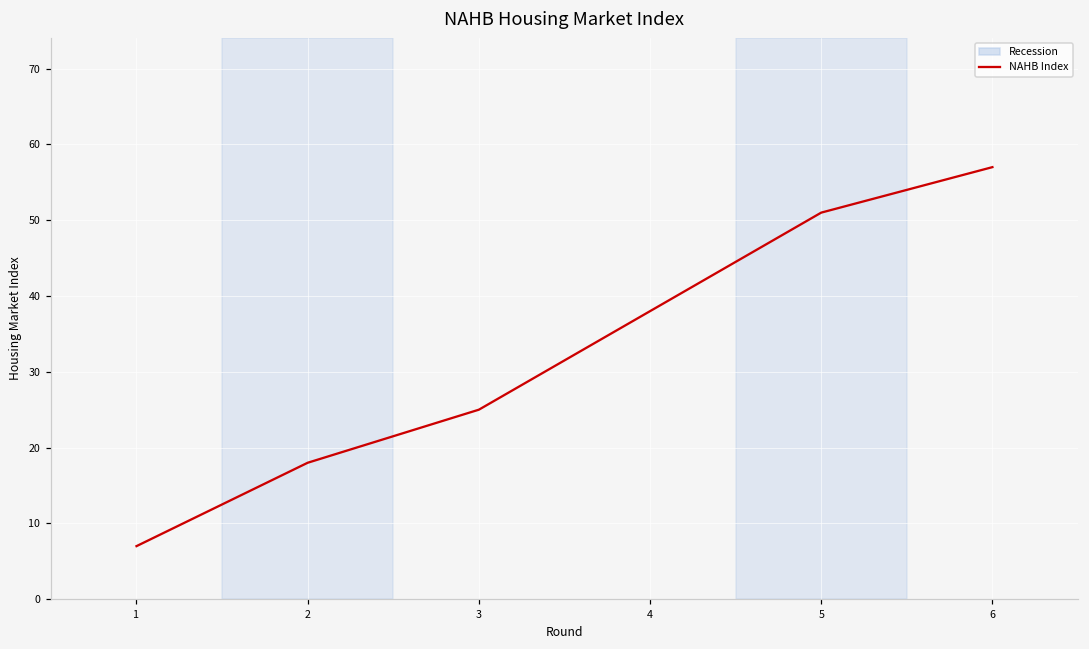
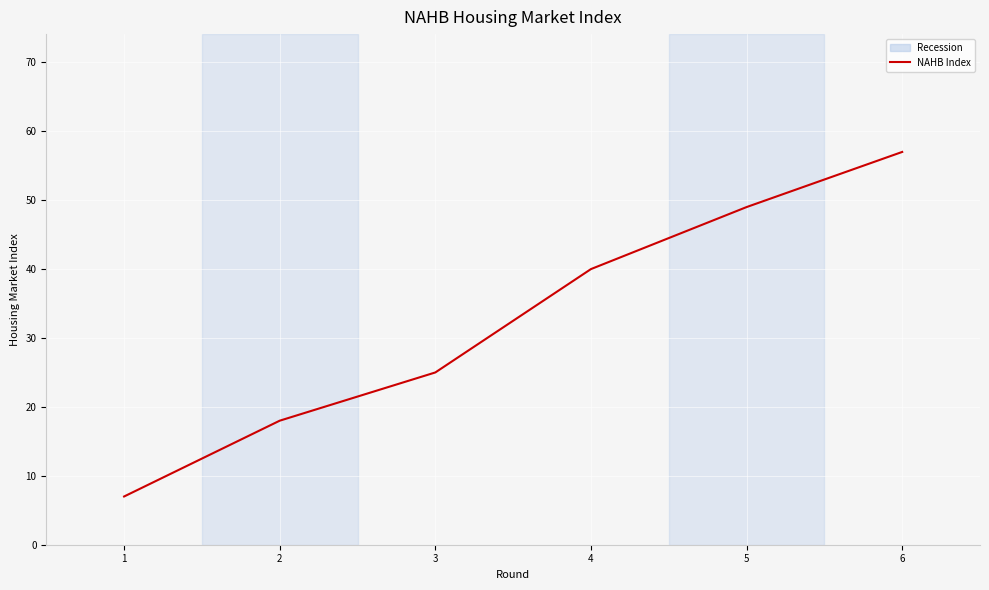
4: 38 -> 40
5: 51 -> 49
